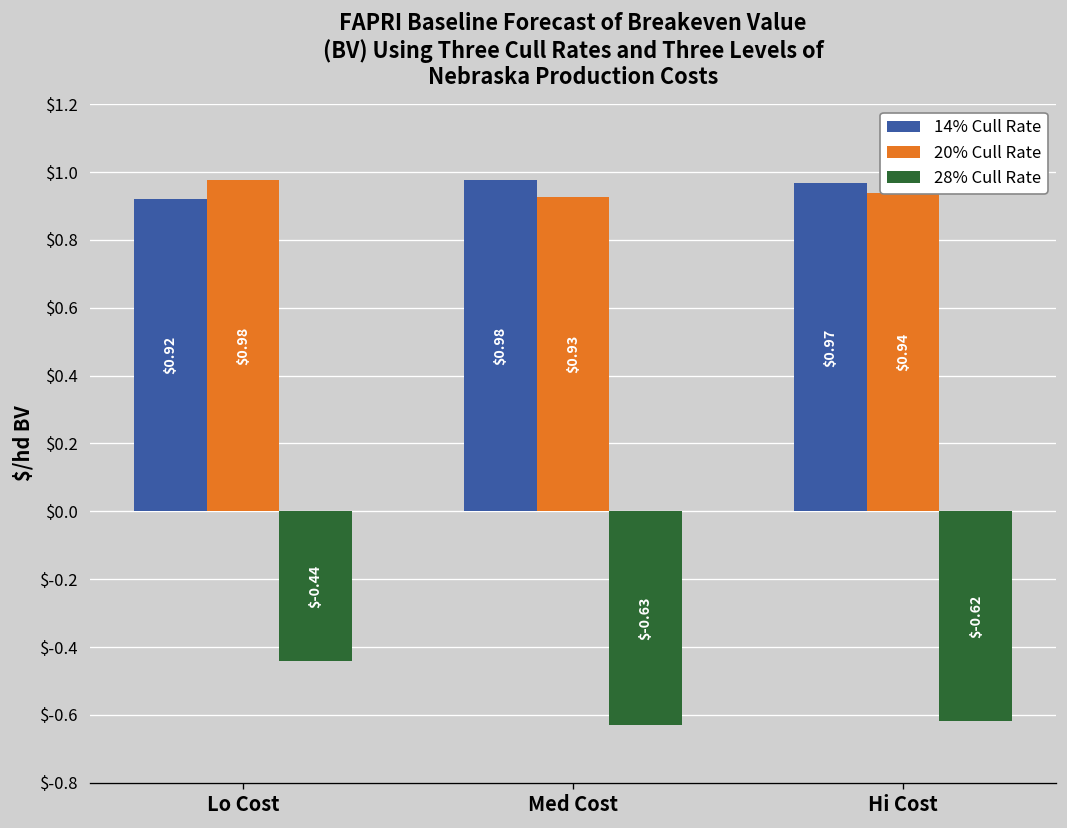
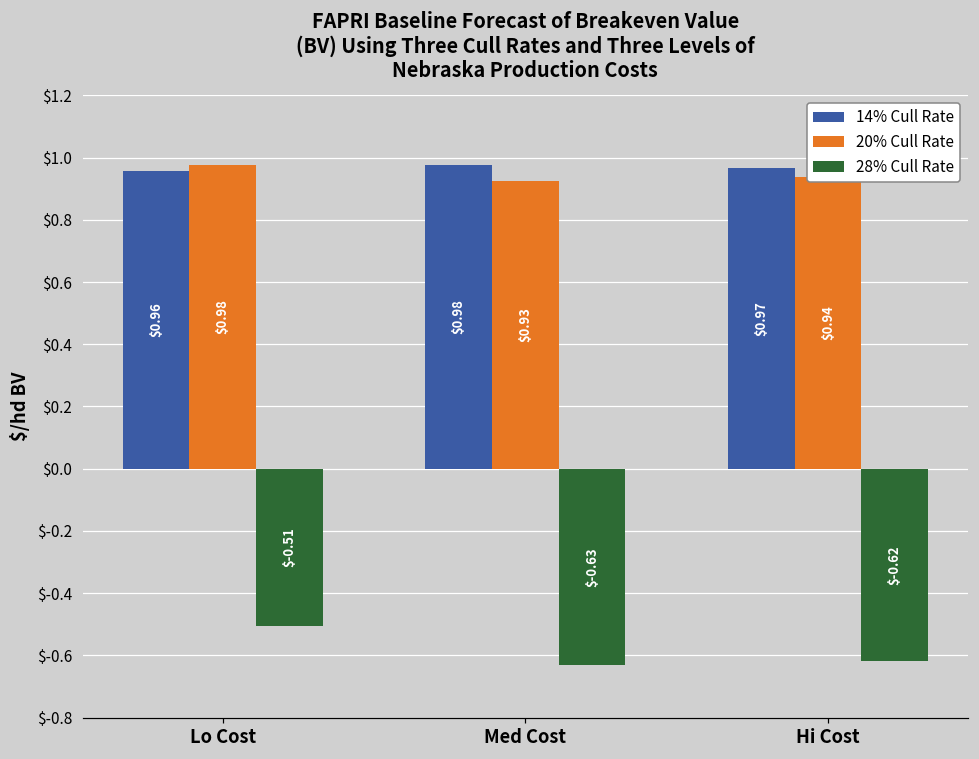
14% Cull Rate, Lo Cost: $0.92 -> $0.96
28% Cull Rate, Lo Cost: $-0.44 -> $-0.51
